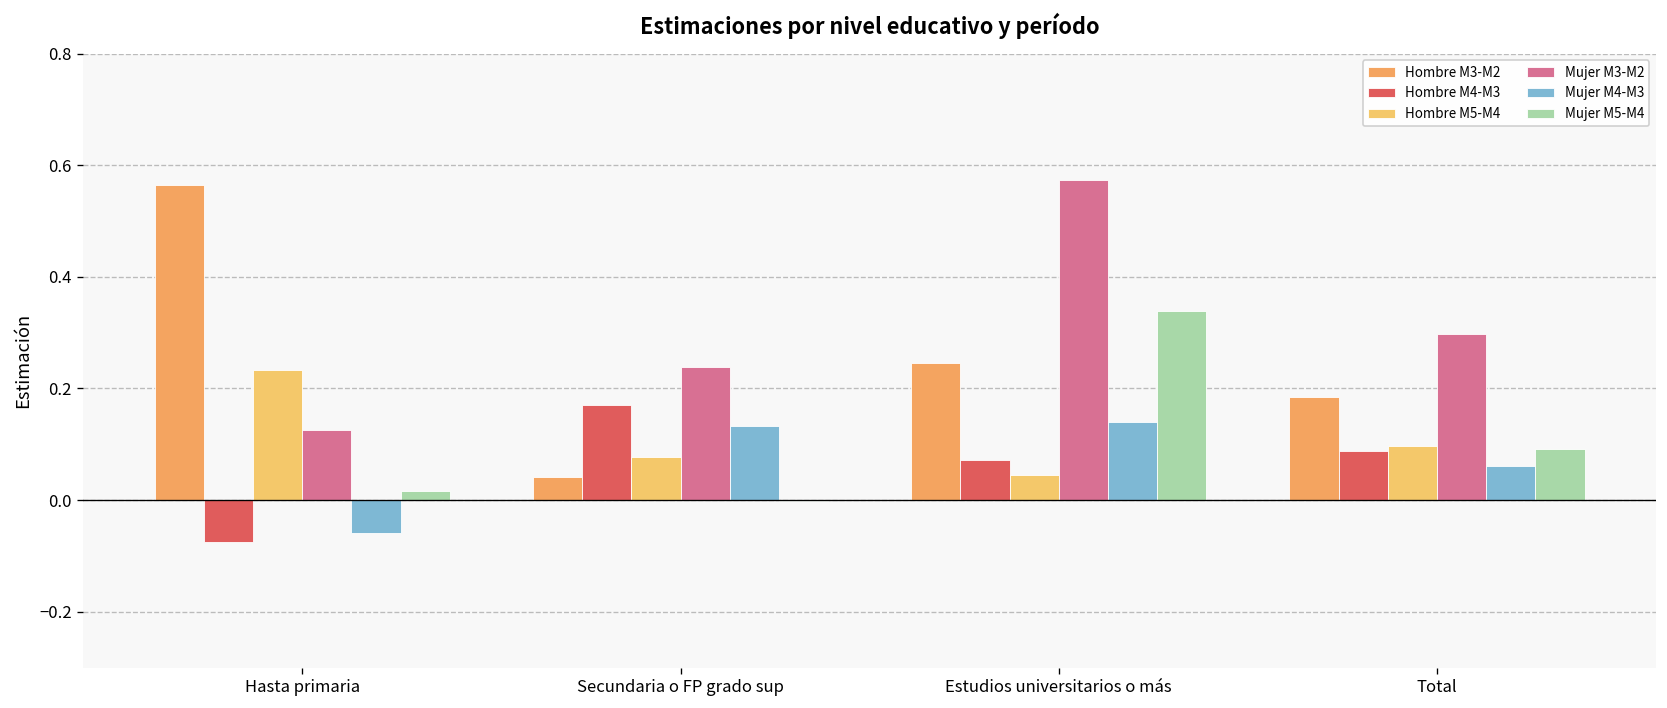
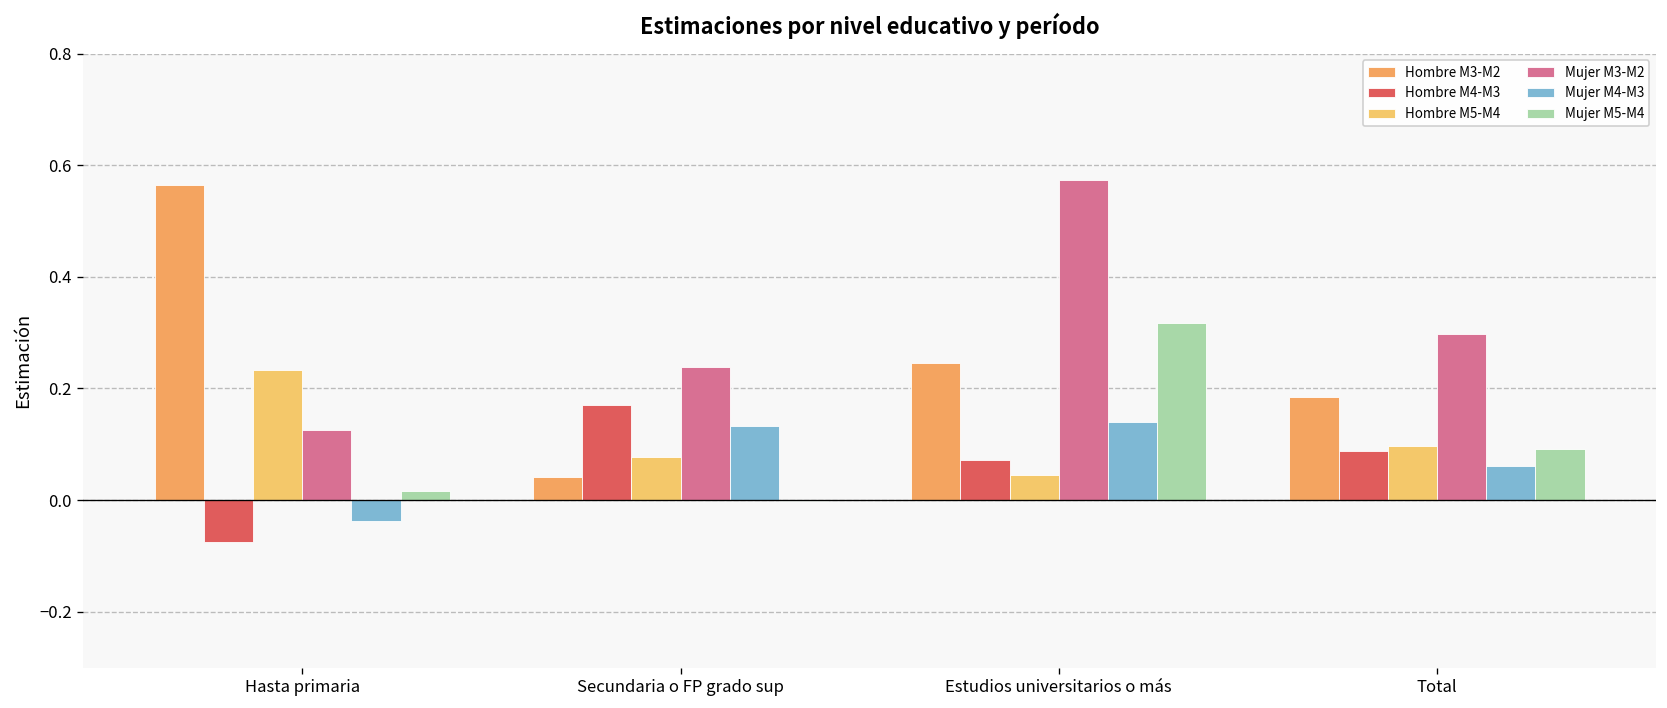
Mujer M4-M3, Hasta primaria: -0.06 -> -0.04
Mujer M5-M4, Estudios universitarios o más: 0.34 -> 0.32
